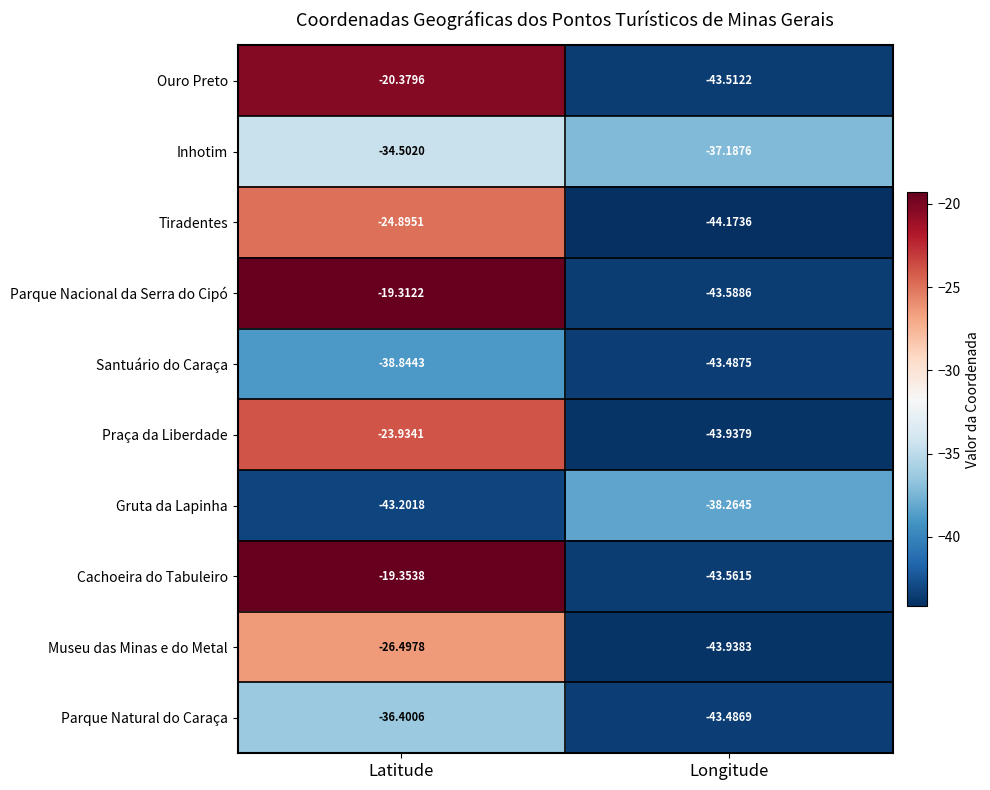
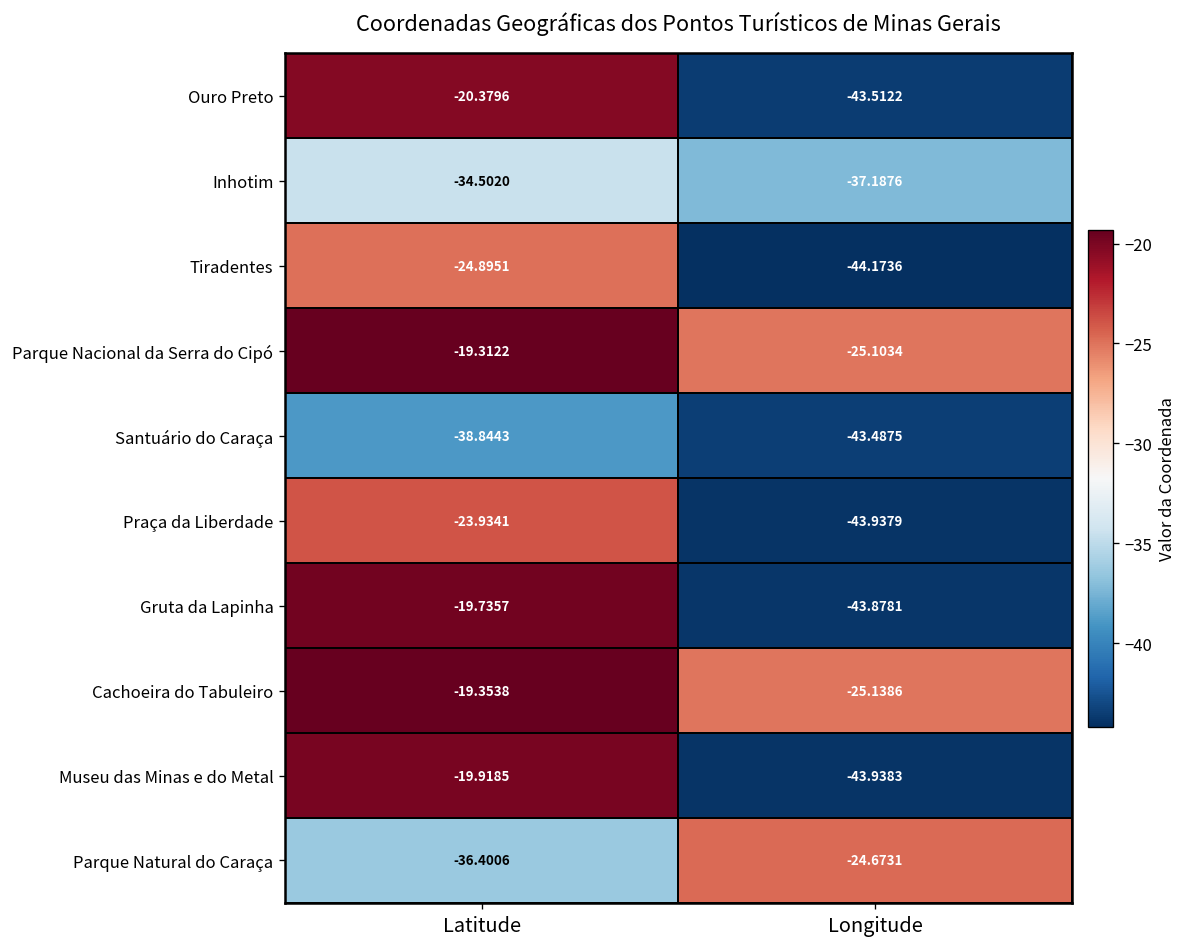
Parque Nacional da Serra do Cipó, Longitude: -43.5886 -> -25.1034
Gruta da Lapinha, Latitude: -43.2018 -> -19.7357
Gruta da Lapinha, Longitude: -38.2645 -> -43.8781
Cachoeira do Tabuleiro, Longitude: -43.5615 -> -25.1386
Museu das Minas e do Metal, Latitude: -26.4978 -> -19.9185
Parque Natural do Caraça, Longitude: -43.4869 -> -24.6731
